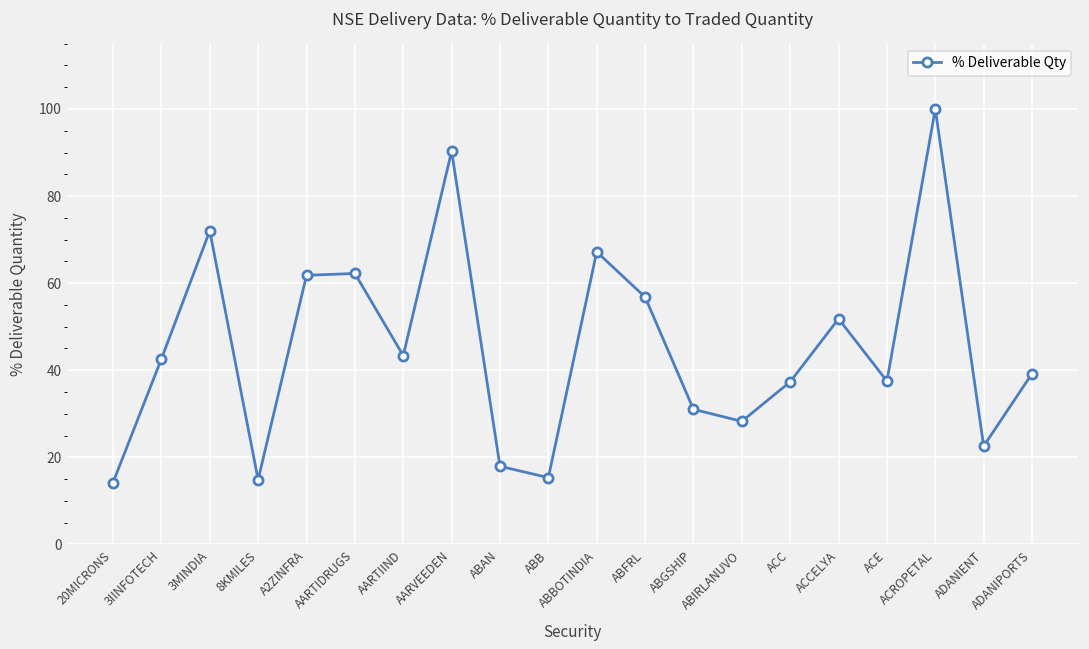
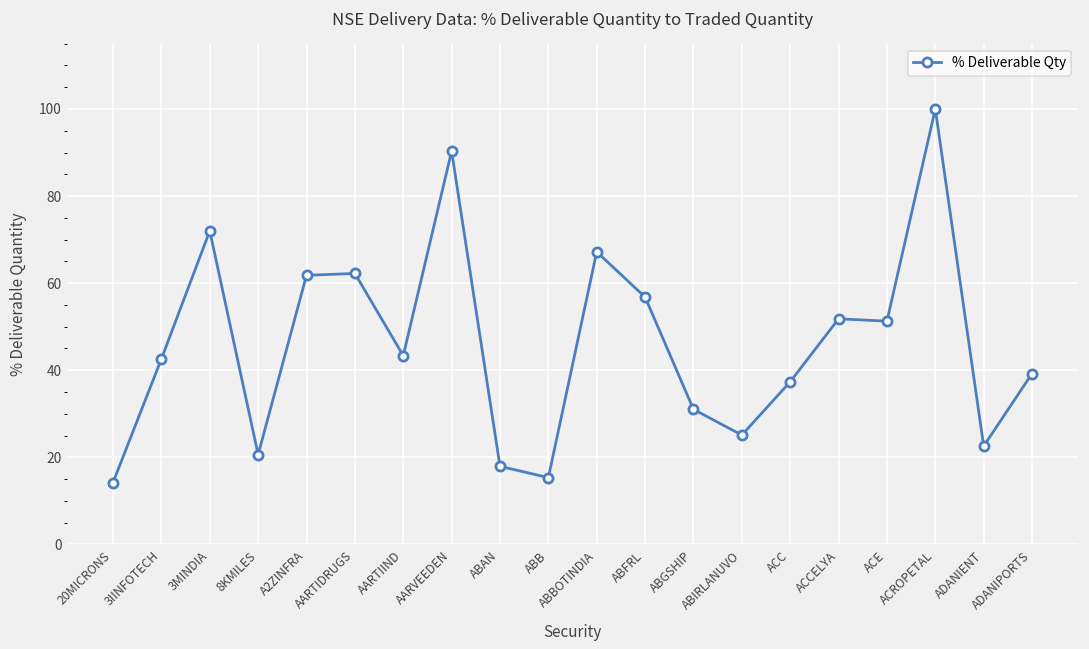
8KMILES: 15 -> 21
ABIRLANUVO: 28 -> 25
ACE: 38 -> 51
